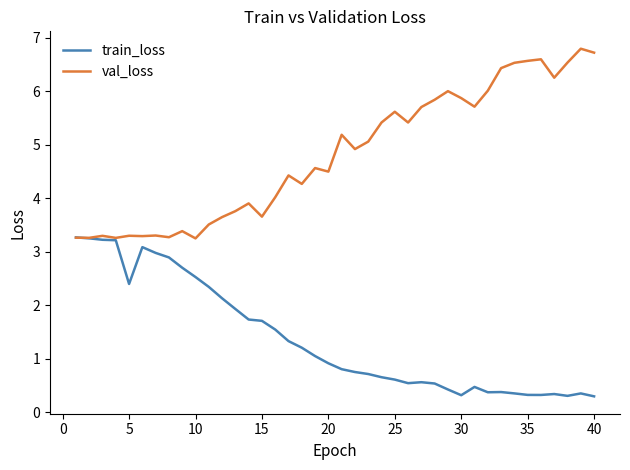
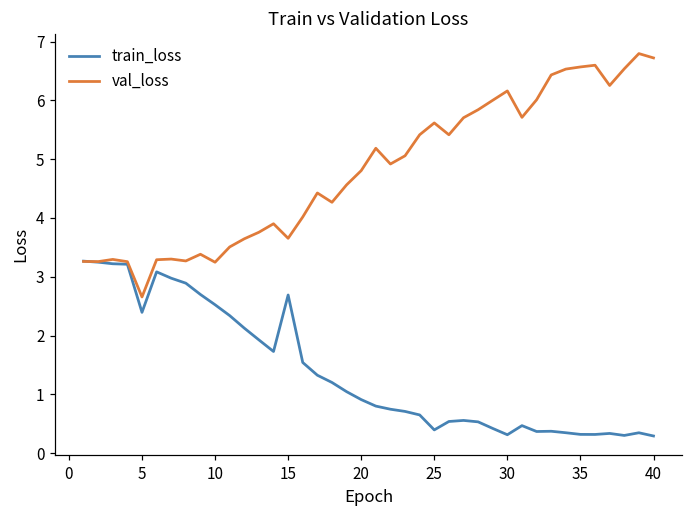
val_loss, 5: 3.3 -> 2.7
train_loss, 15: 1.7 -> 2.7
val_loss, 20: 4.5 -> 4.8
train_loss, 25: 0.6 -> 0.4
val_loss, 30: 5.9 -> 6.2
